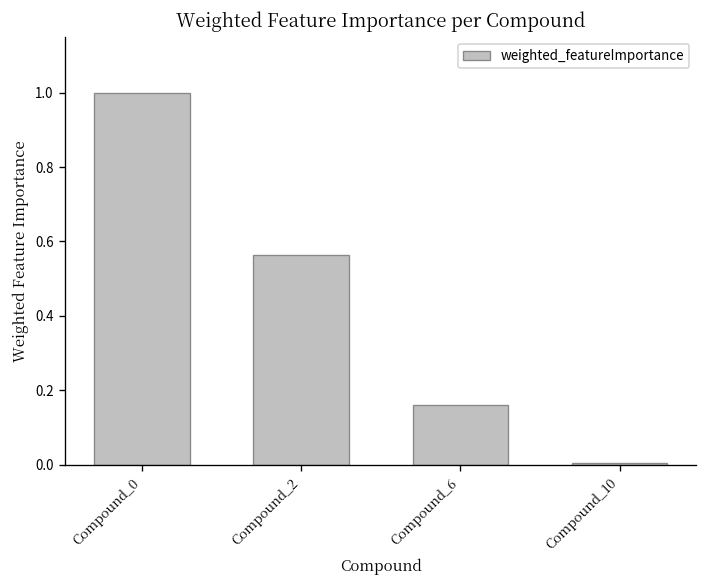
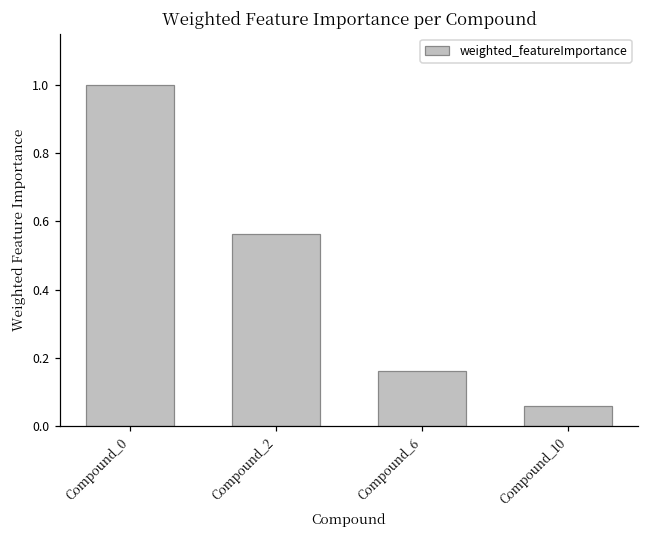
Compound_10: 0.00 -> 0.06
